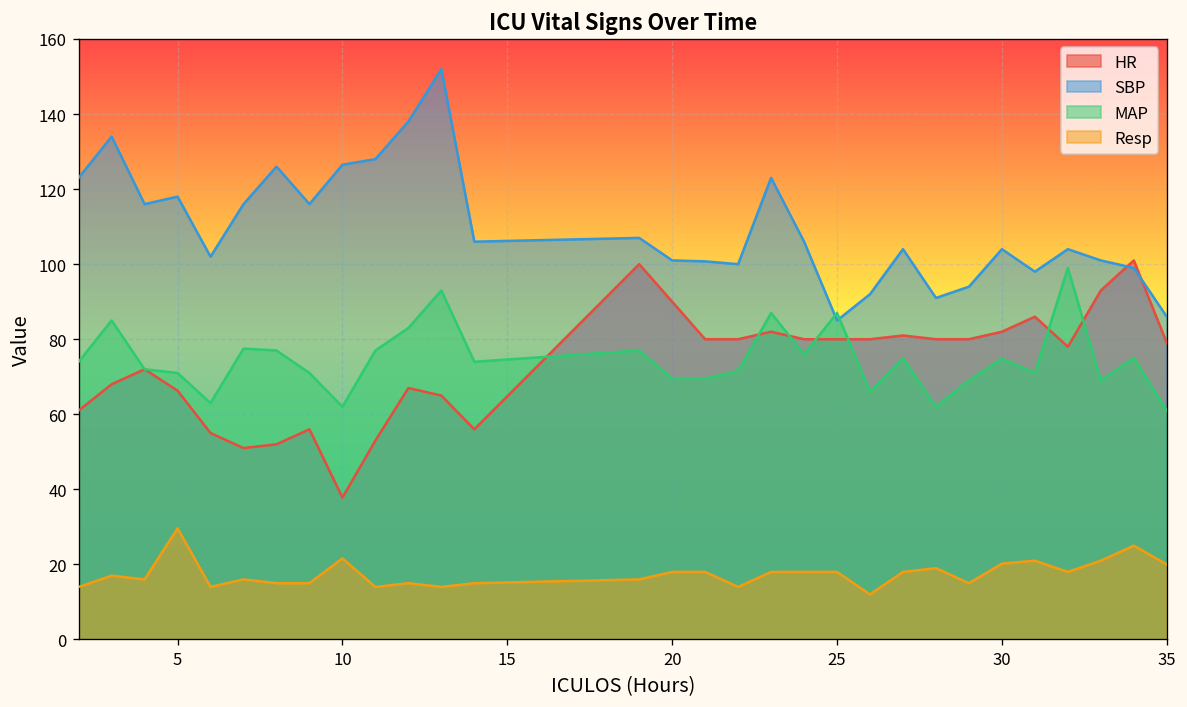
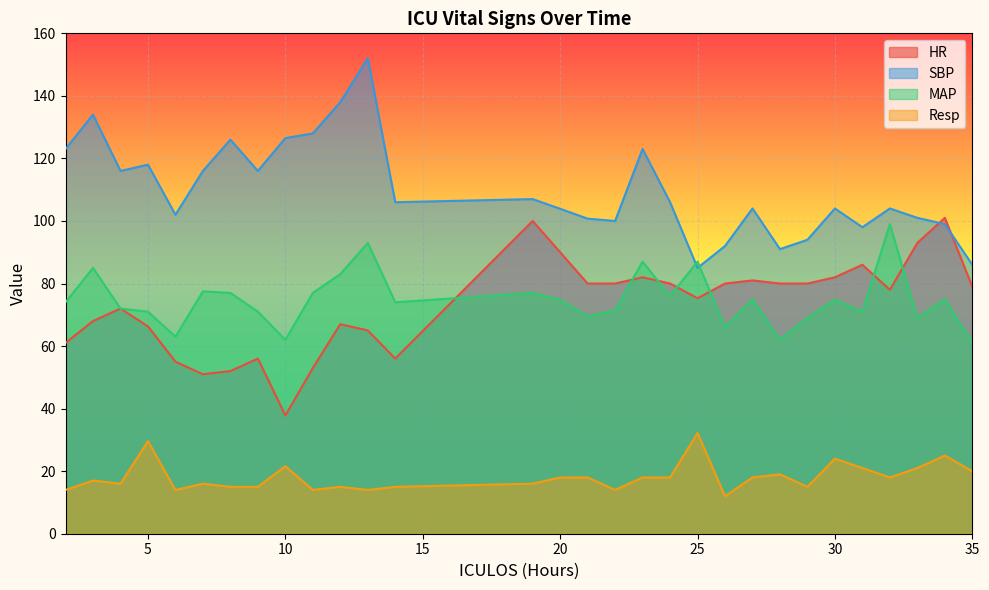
SBP, 20: 101 -> 104
MAP, 20: 70 -> 75
HR, 25: 80 -> 75
Resp, 25: 18 -> 32
Resp, 30: 20 -> 24
